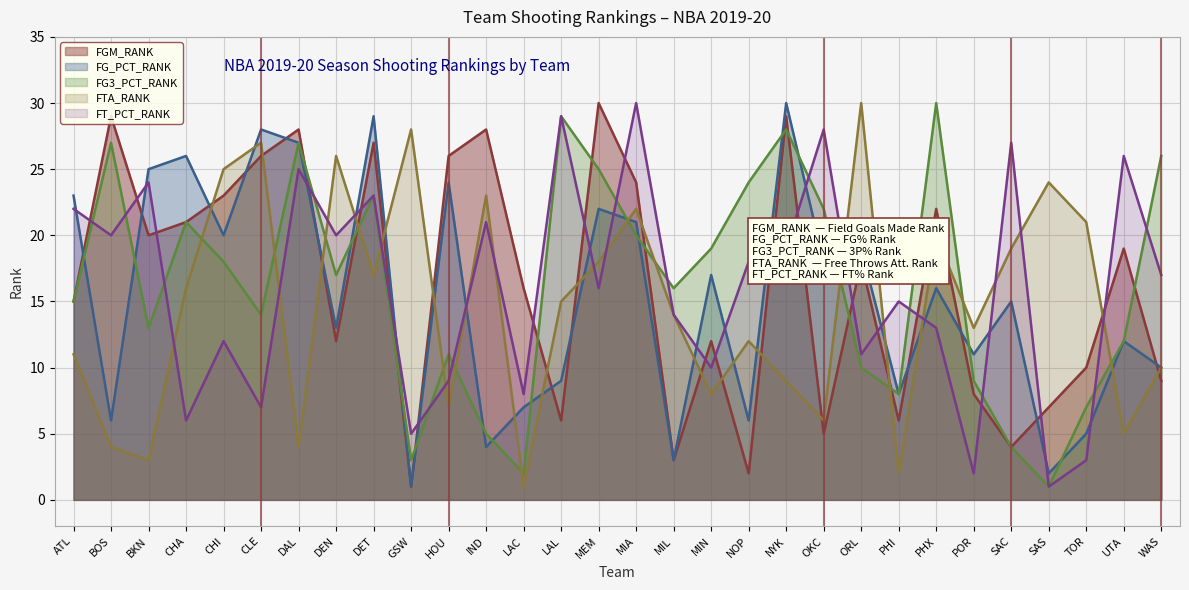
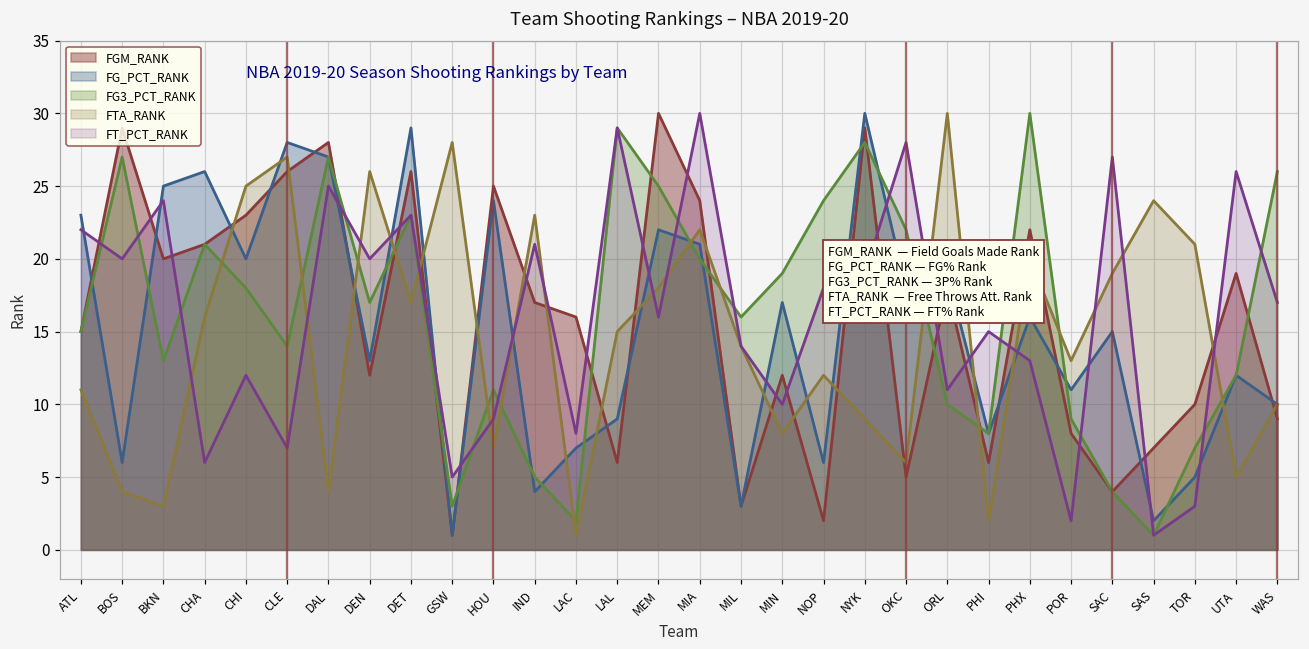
FGM_RANK, DET: 27 -> 26
FGM_RANK, HOU: 26 -> 25
FGM_RANK, IND: 28 -> 17
